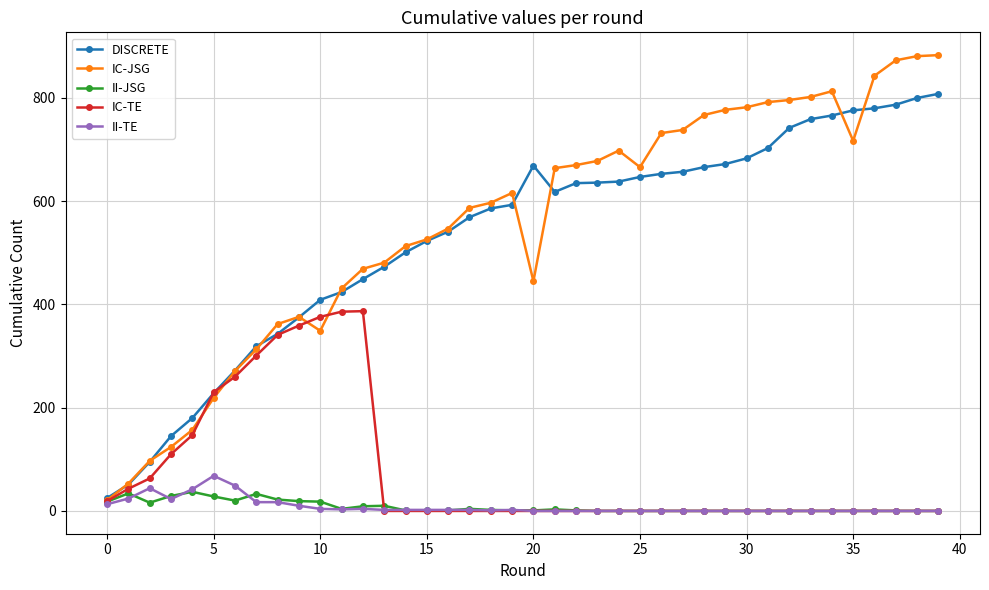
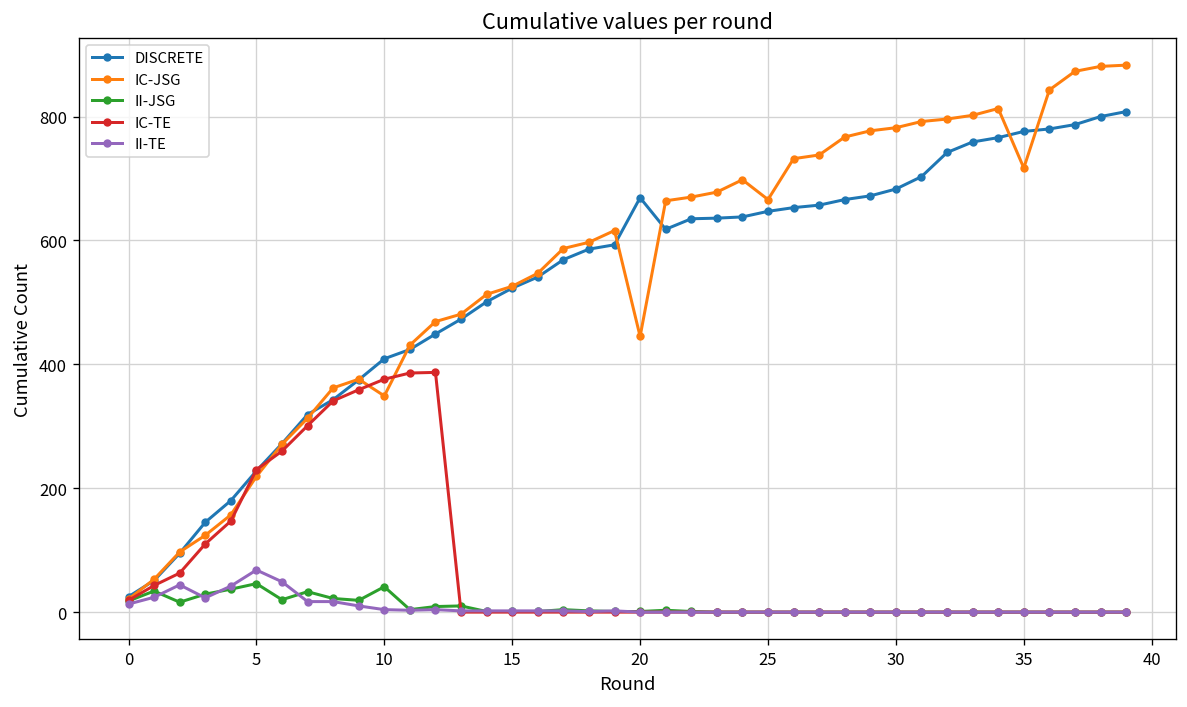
II-JSG, 5: 30 -> 50
II-JSG, 10: 20 -> 40
